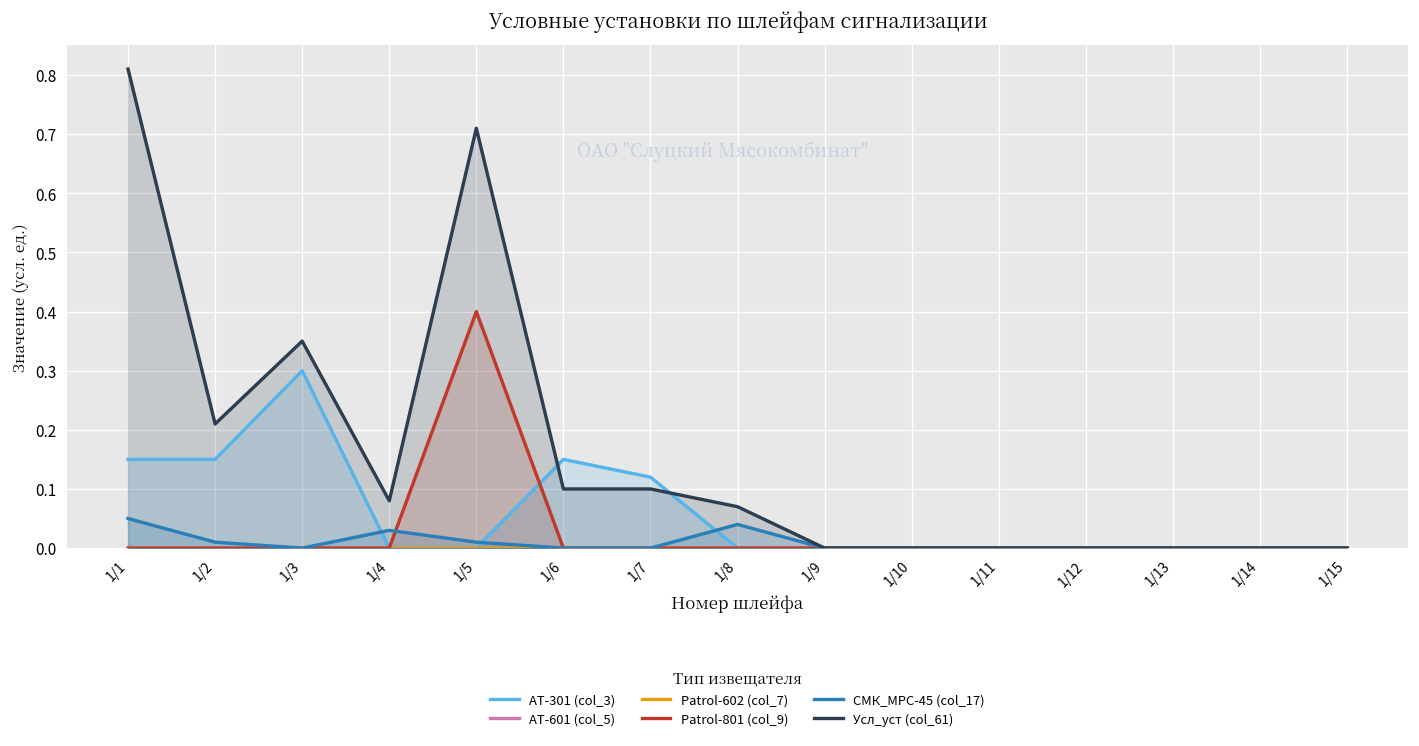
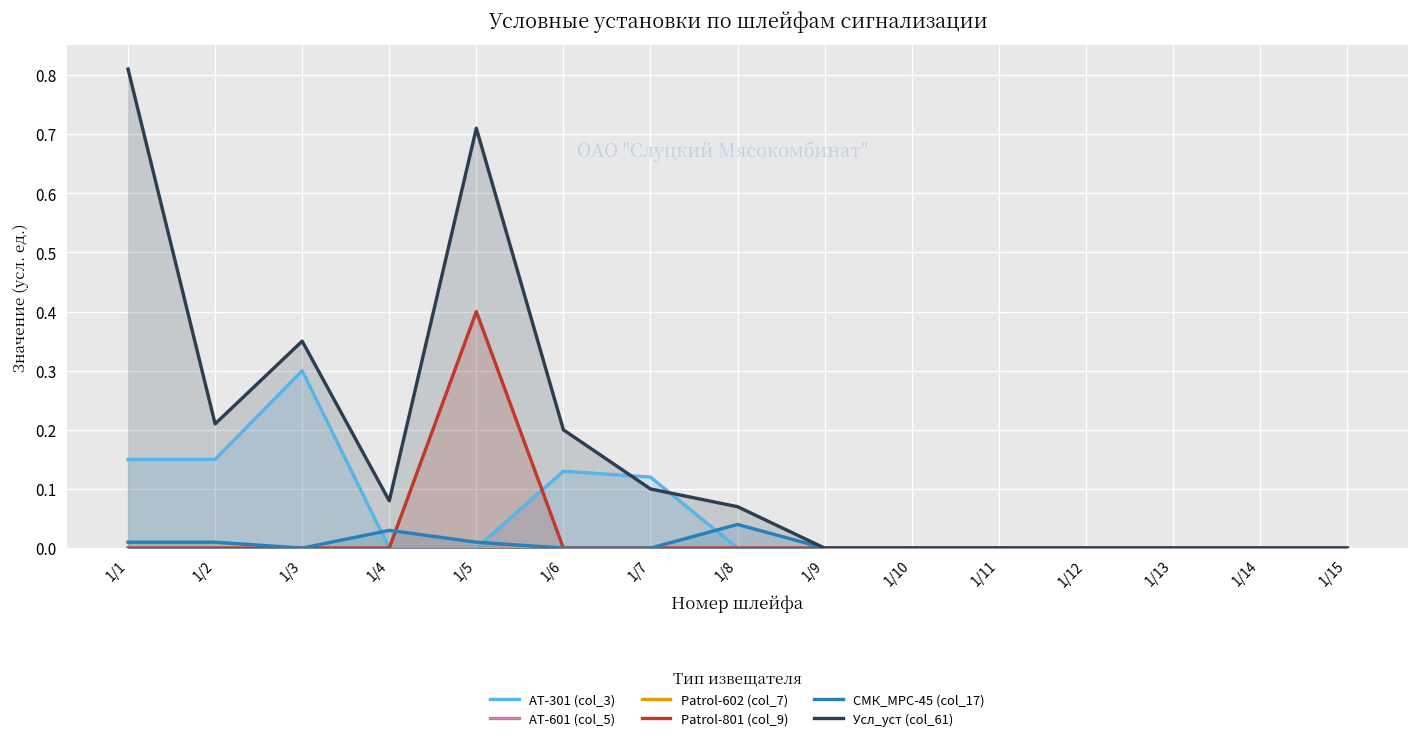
СМК_МРС-45 (col_17), 1/1: 0.05 -> 0.01
АТ-301 (col_3), 1/6: 0.15 -> 0.13
Усл_уст (col_61), 1/6: 0.1 -> 0.2
